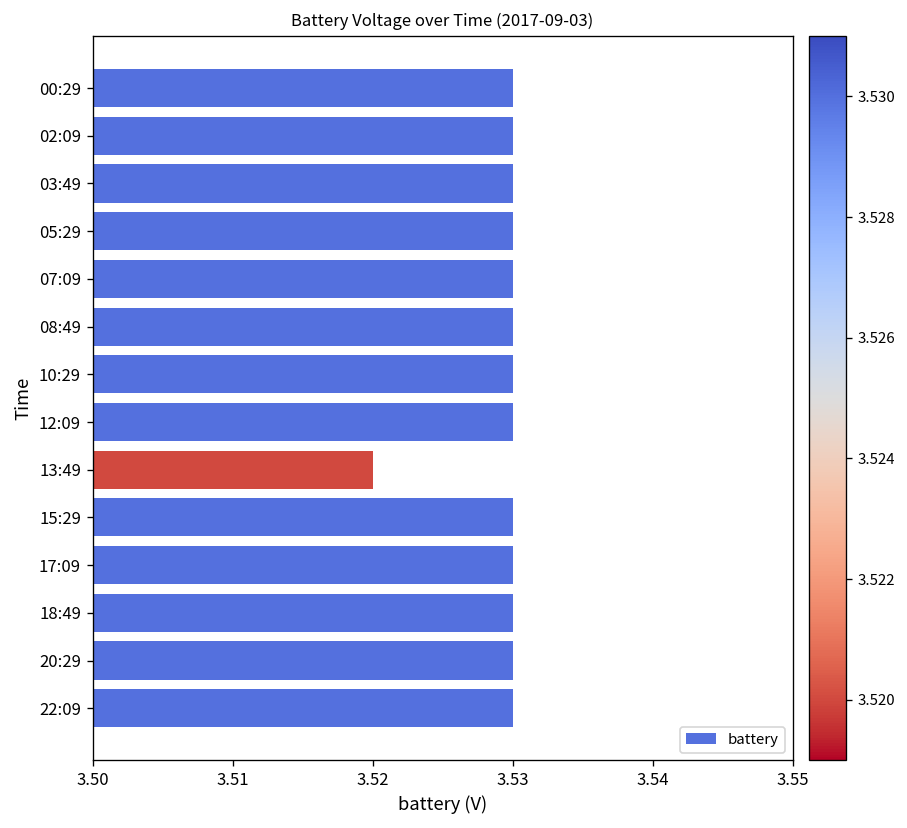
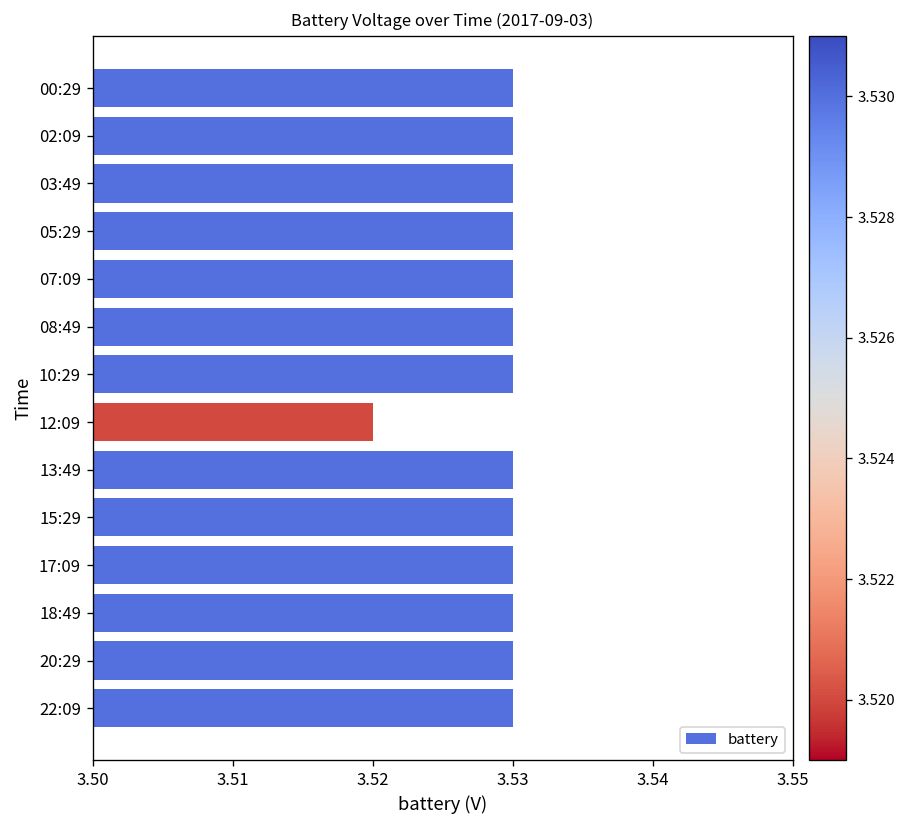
12:09: 3.53 -> 3.52
13:49: 3.52 -> 3.53
